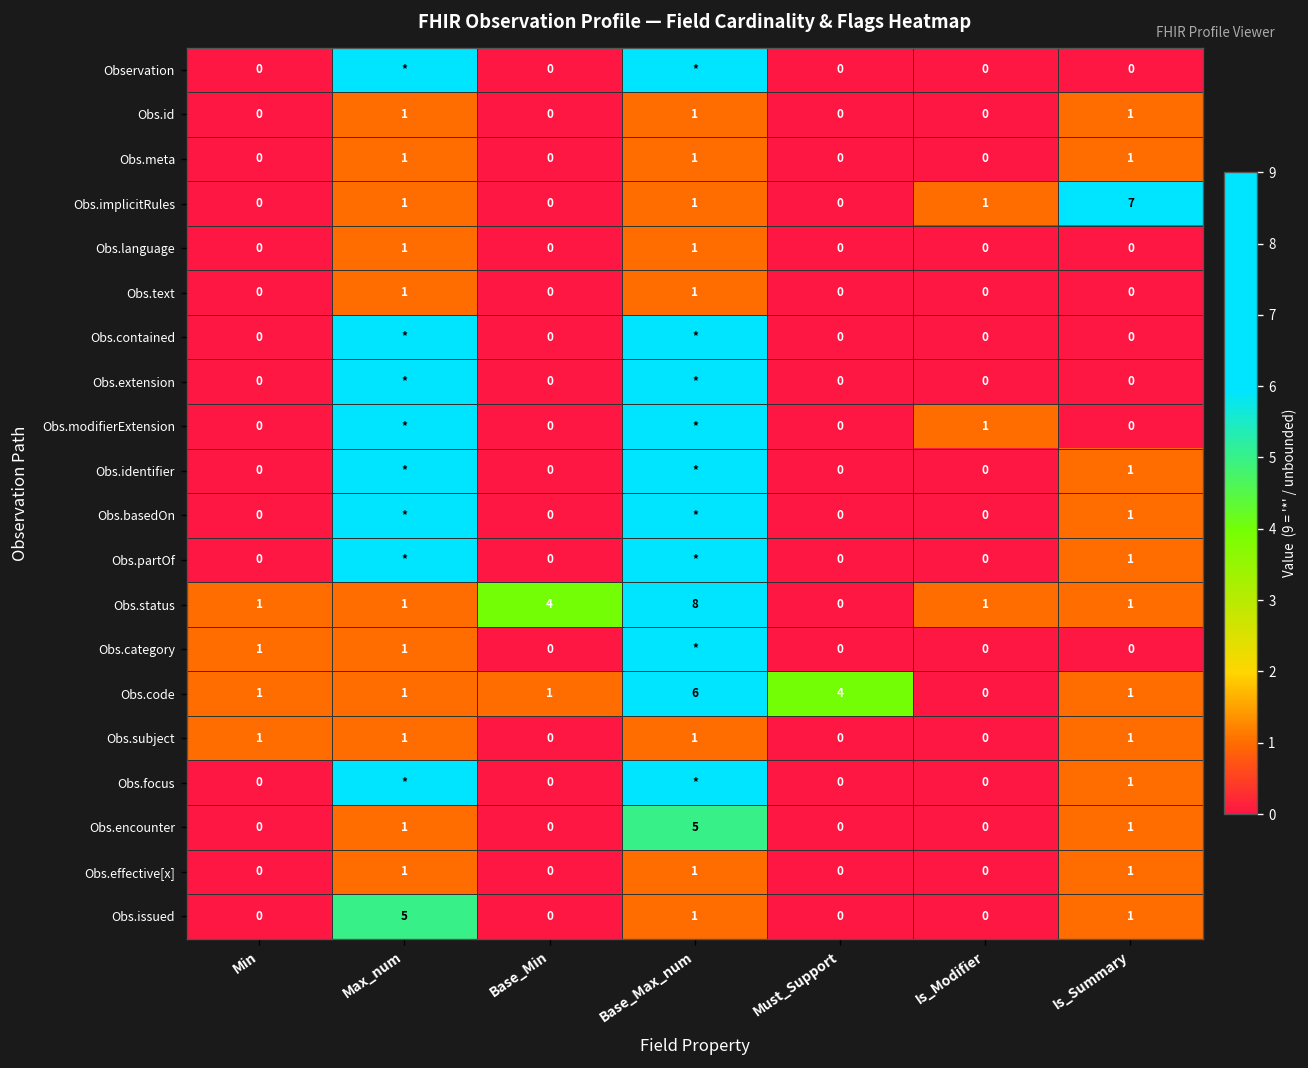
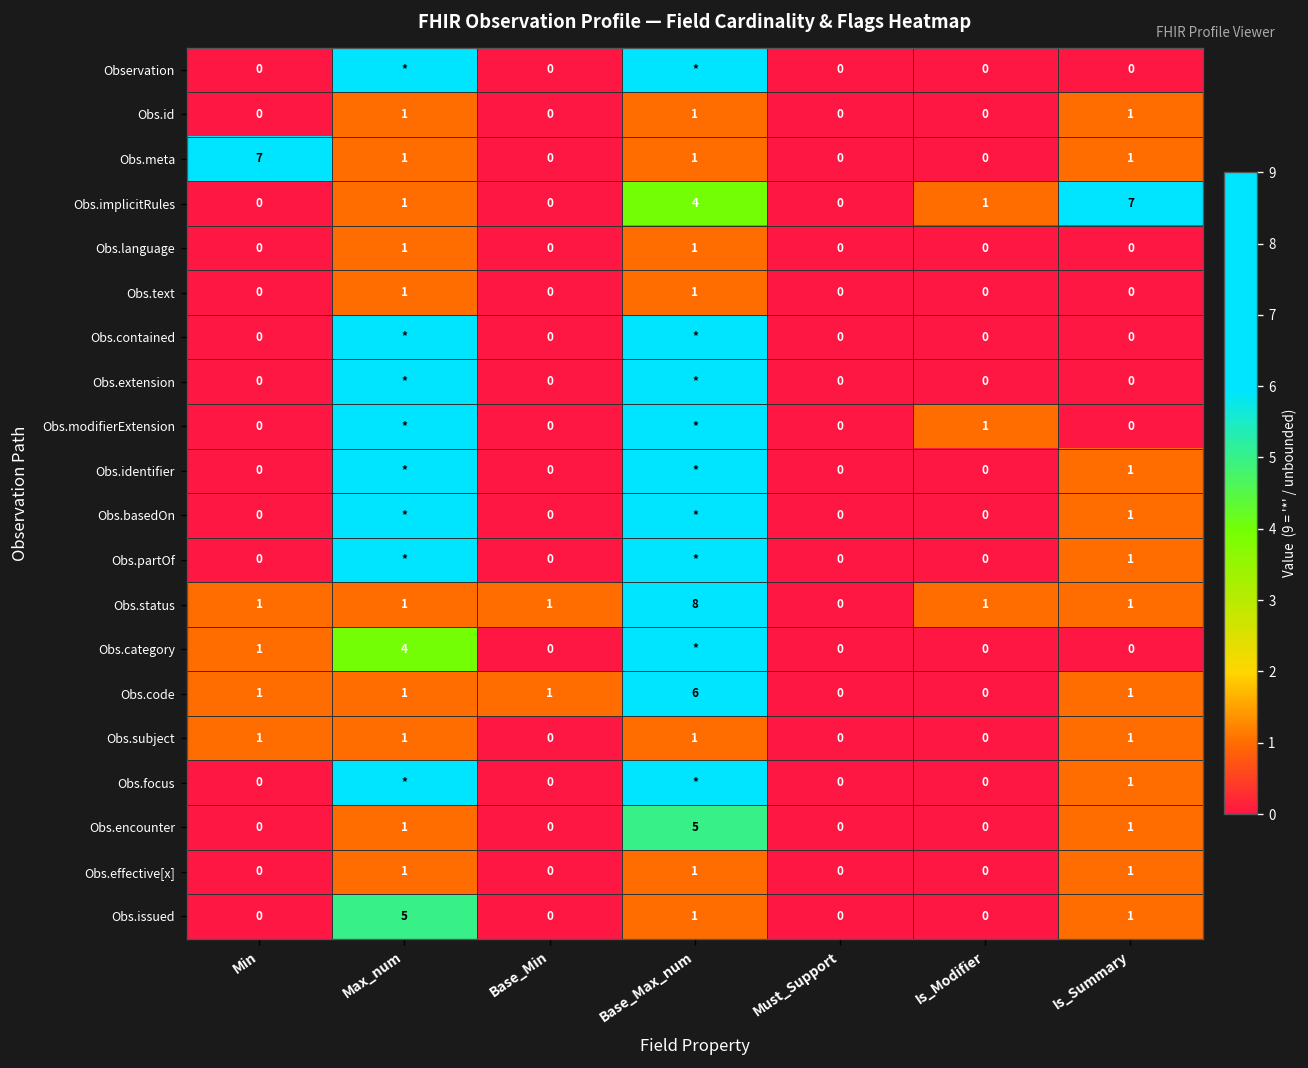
Obs.meta, Min: 0 -> 7
Obs.implicitRules, Base_Max_num: 1 -> 4
Obs.status, Base_Min: 4 -> 1
Obs.category, Max_num: 1 -> 4
Obs.code, Must_Support: 4 -> 0
